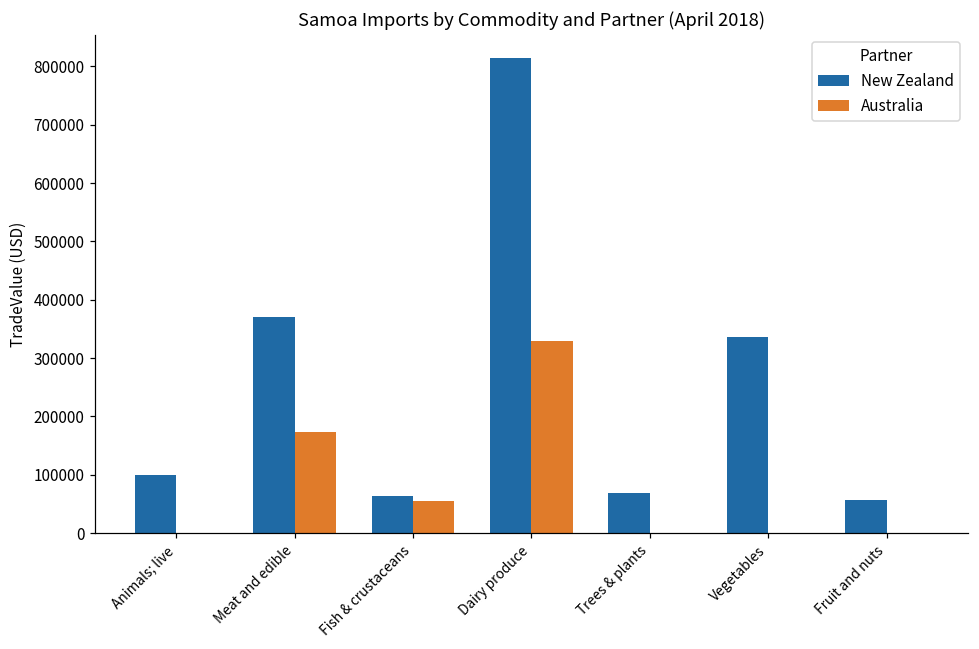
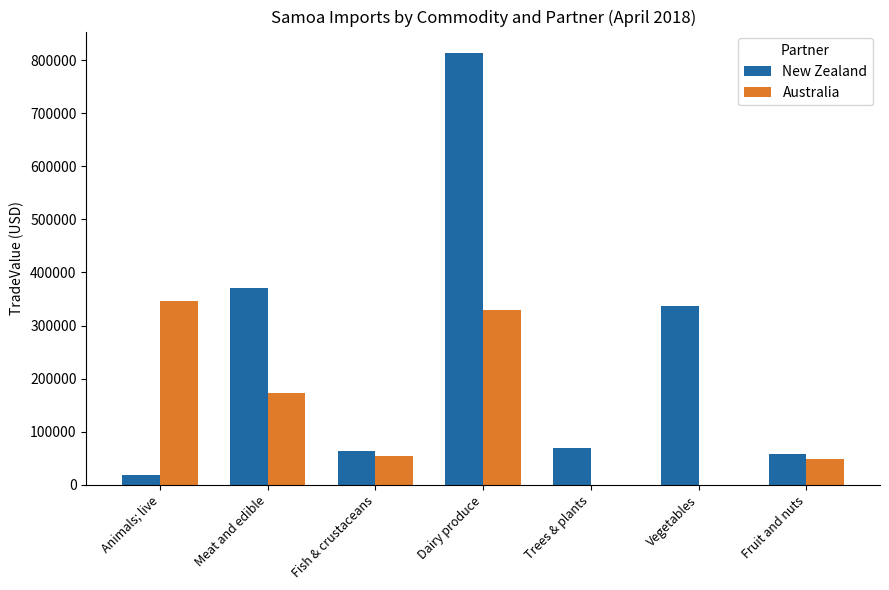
New Zealand, Animals; live: 100000 -> 20000
Australia, Animals; live: 0 -> 350000
Australia, Fruit and nuts: 0 -> 50000
